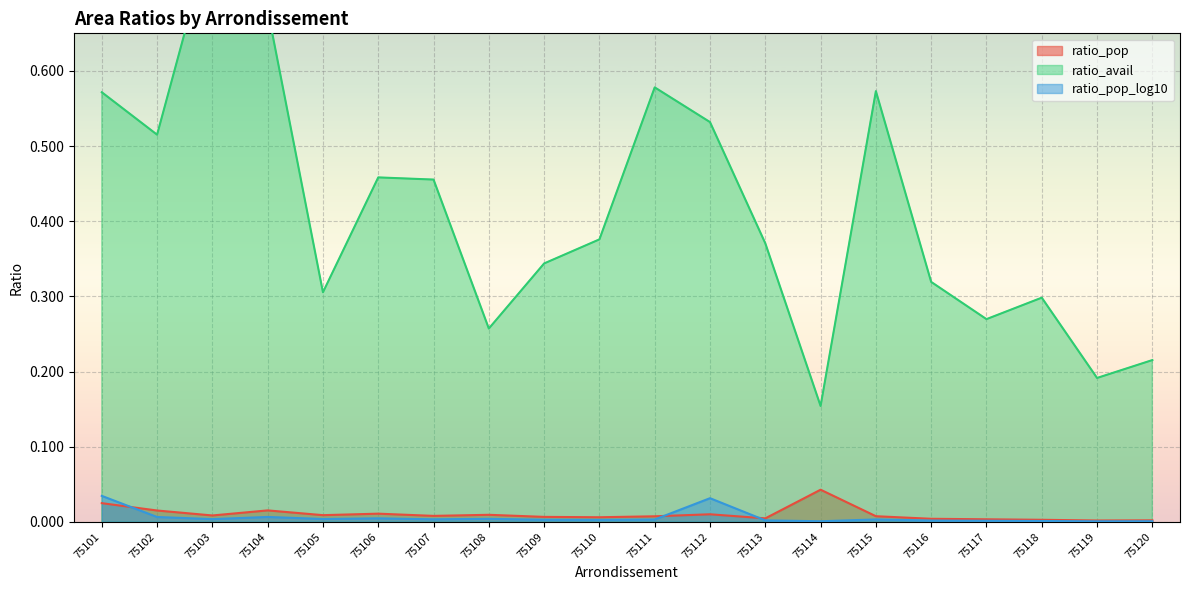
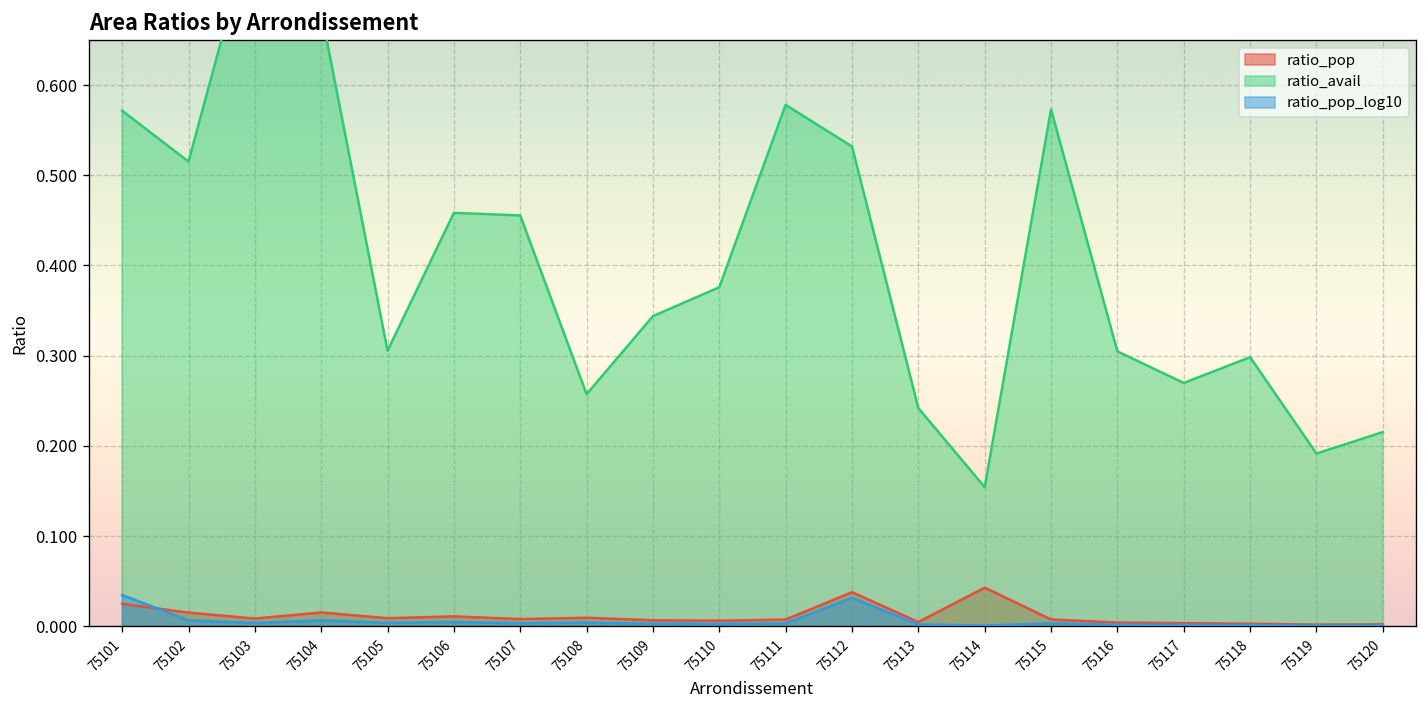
ratio_pop, 75112: 0.01 -> 0.04
ratio_avail, 75113: 0.37 -> 0.24
ratio_avail, 75116: 0.32 -> 0.30
